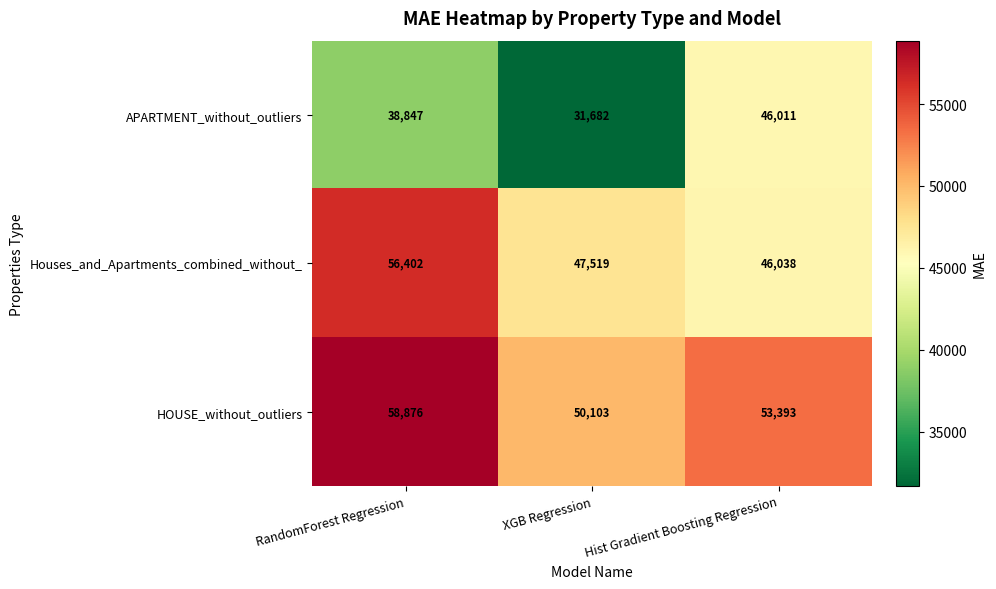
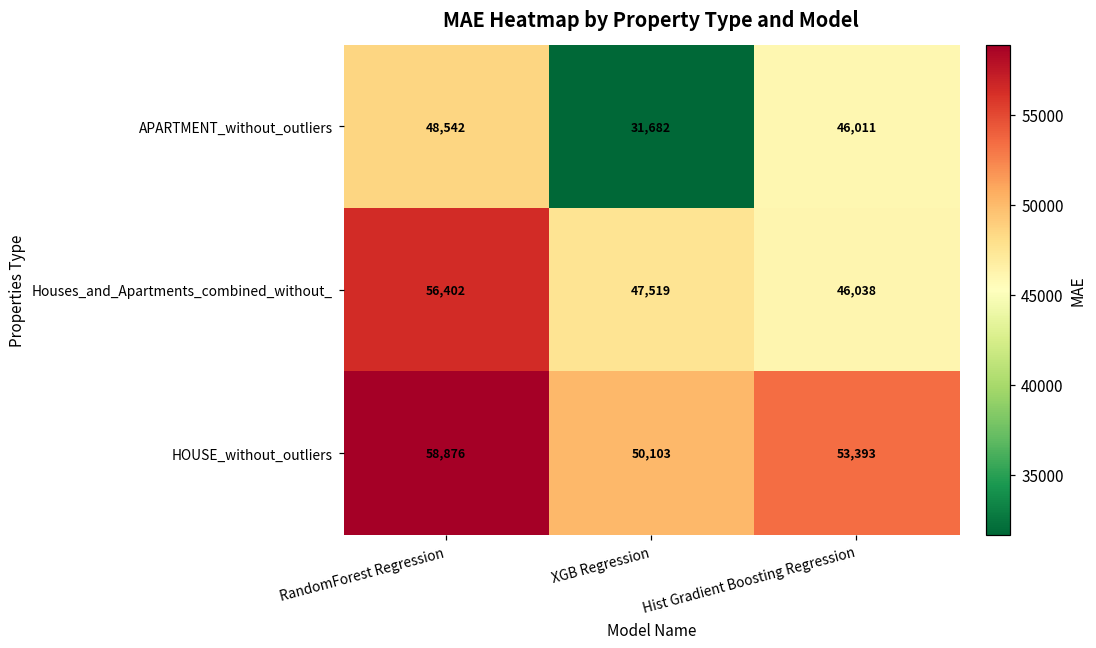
APARTMENT_without_outliers, RandomForest Regression: 38,847 -> 48,542
